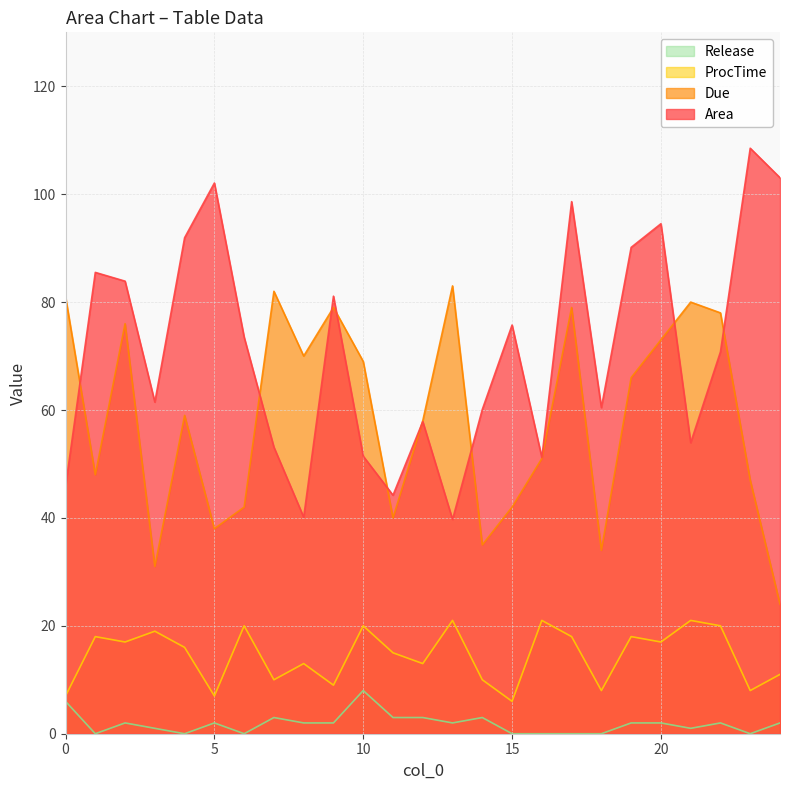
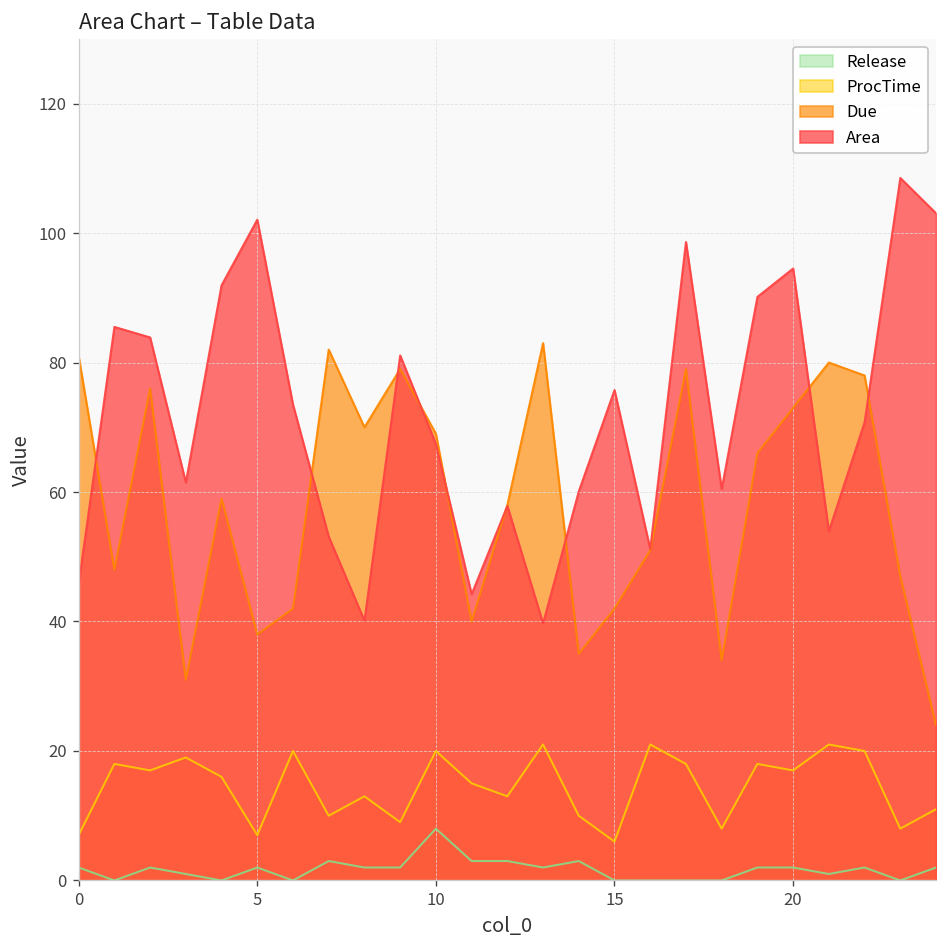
Release, 0: 6 -> 2
Area, 10: 51 -> 67
